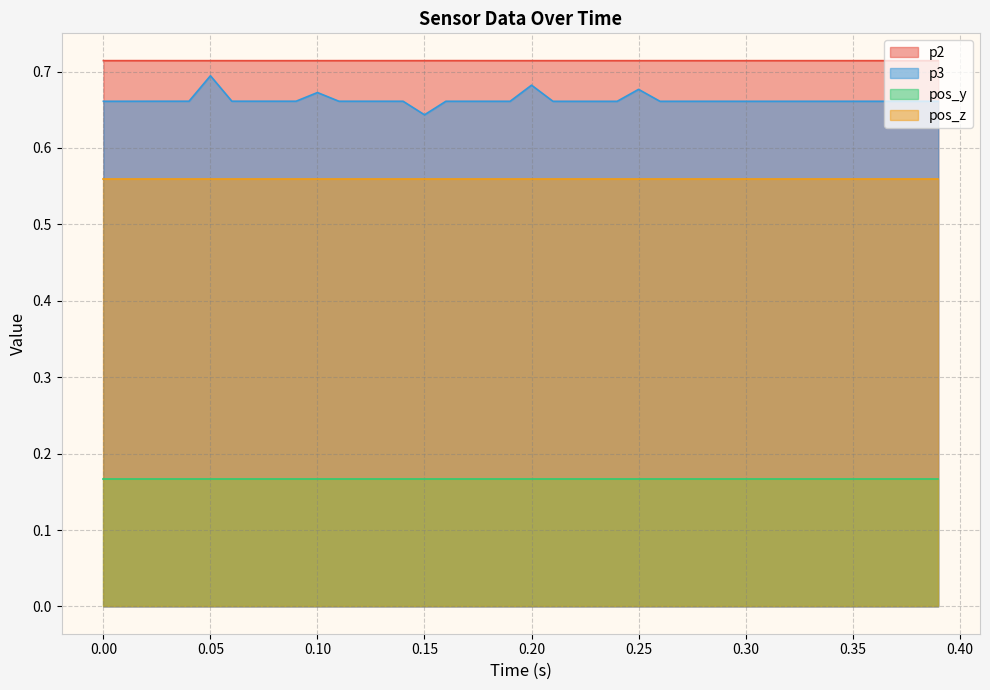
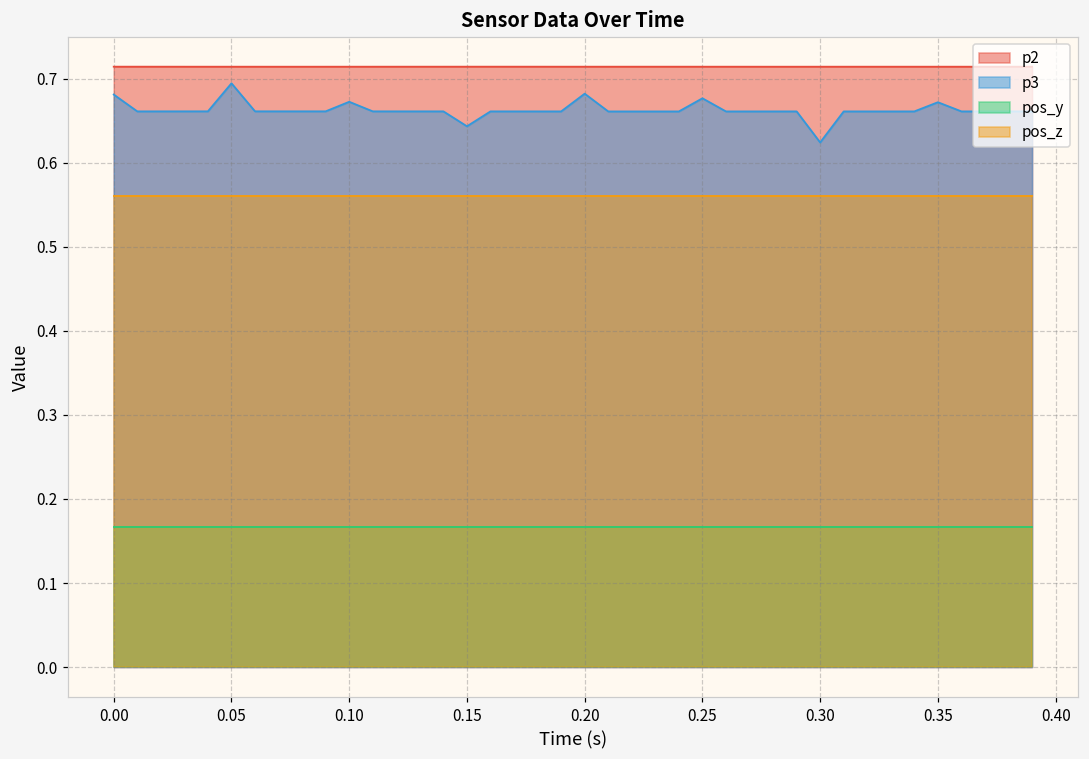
p3, 0.00: 0.66 -> 0.68
p3, 0.30: 0.66 -> 0.62
p3, 0.35: 0.66 -> 0.67
